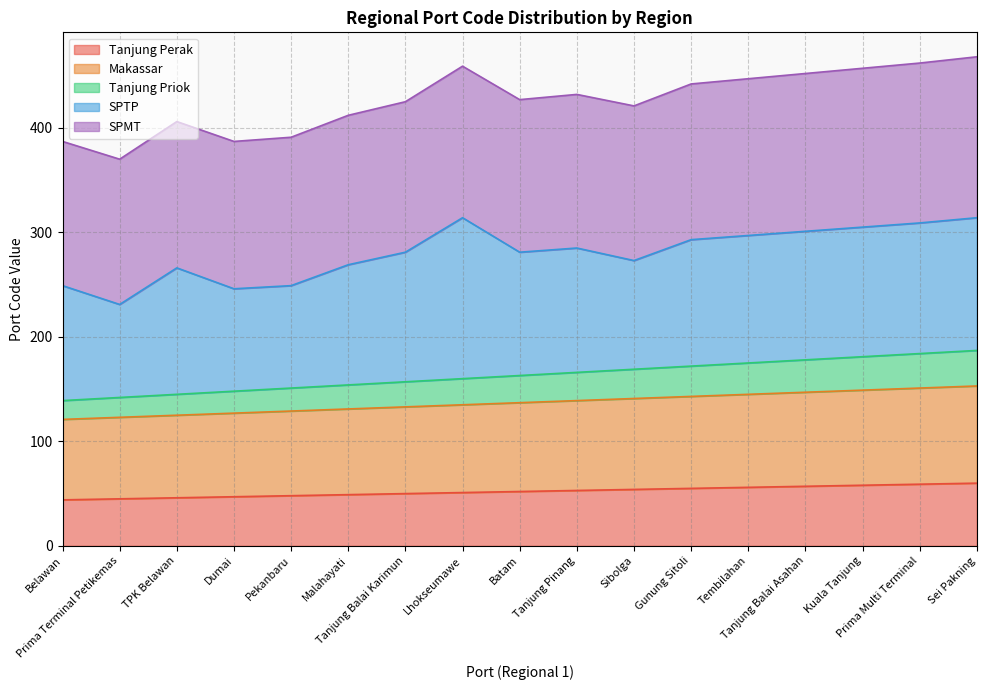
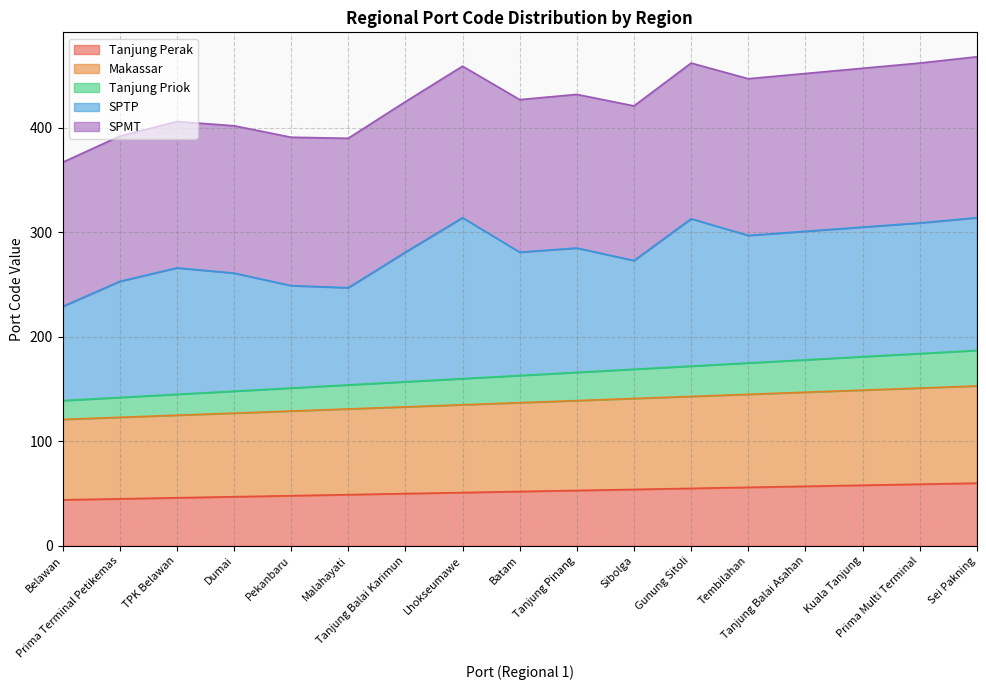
SPTP, Belawan: 110 -> 90
SPTP, Prima Terminal Petikemas: 89 -> 111
SPTP, Dumai: 98 -> 113
SPTP, Malahayati: 115 -> 93
SPTP, Gunung Sitoli: 121 -> 141
